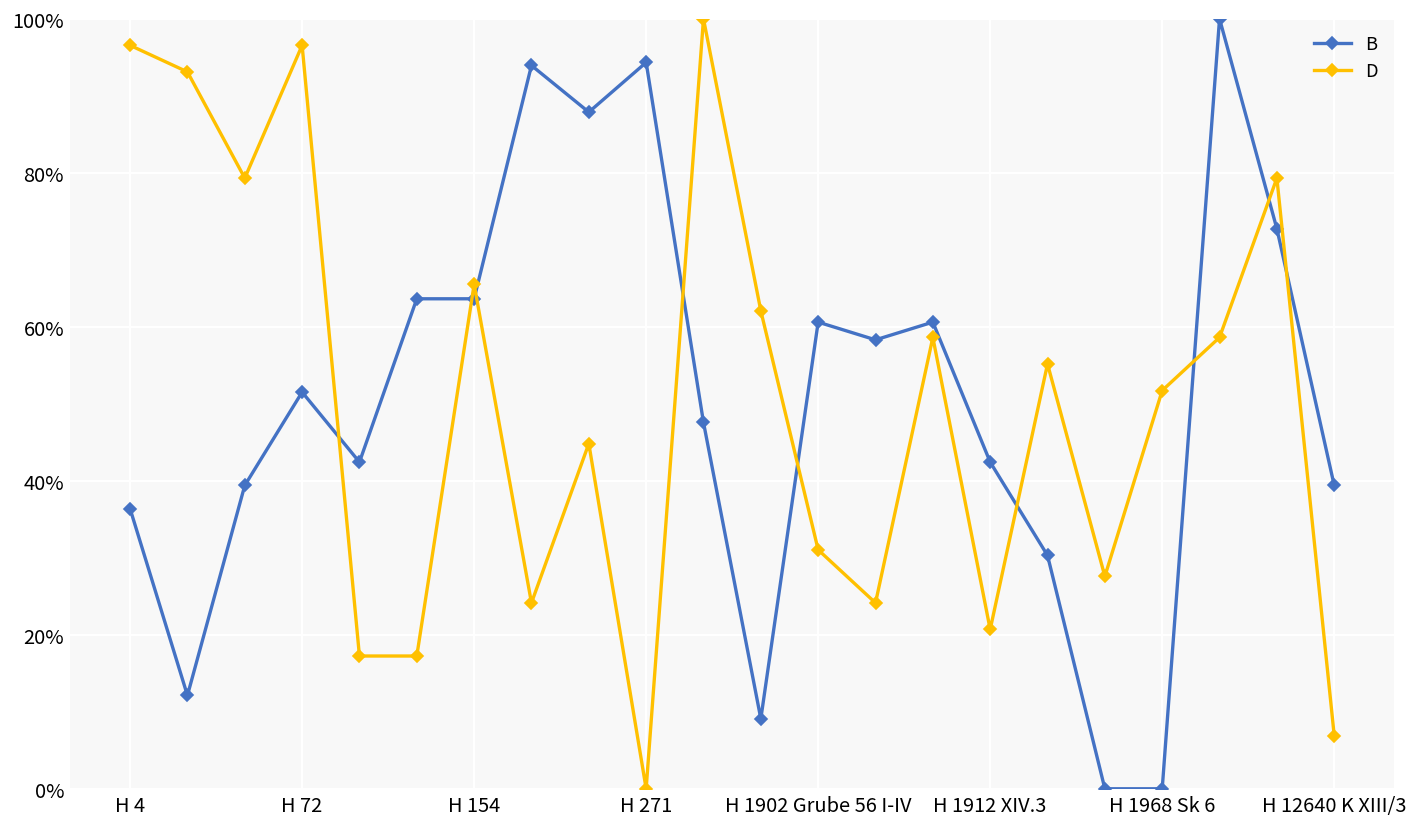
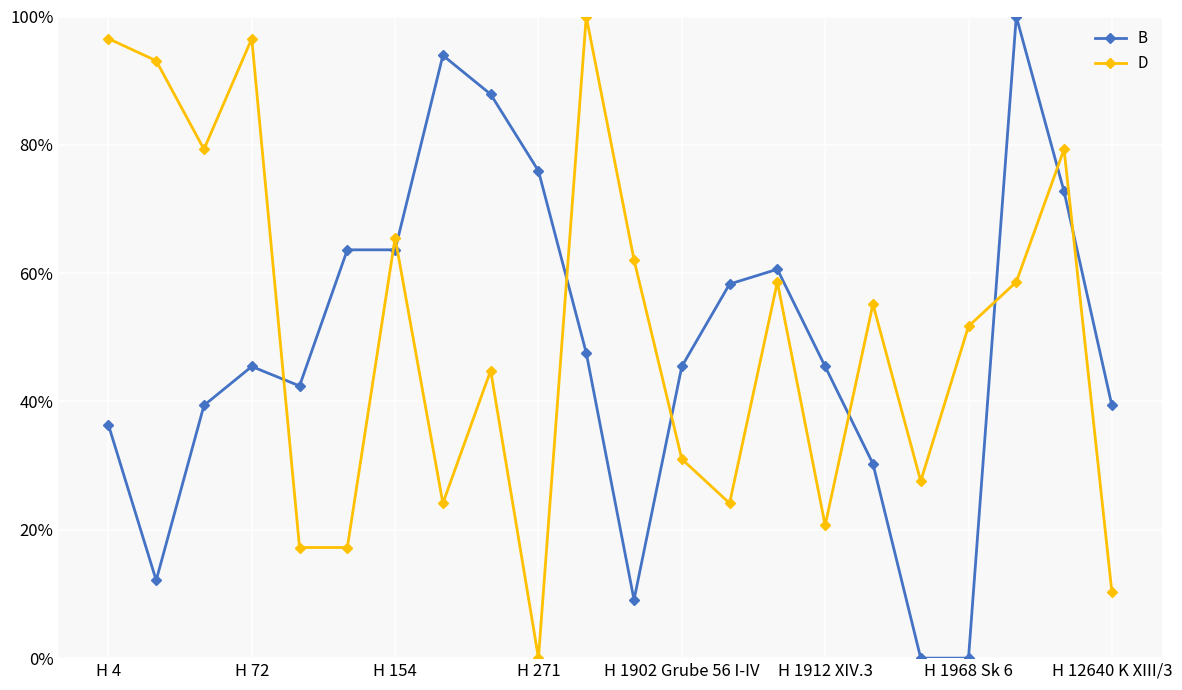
B, H 72: 52% -> 45%
B, H 271: 94% -> 76%
B, H 1902 Grube 56 I-IV: 61% -> 45%
B, H 1912 XIV.3: 42% -> 45%
D, H 12640 K XIII/3: 7% -> 10%
